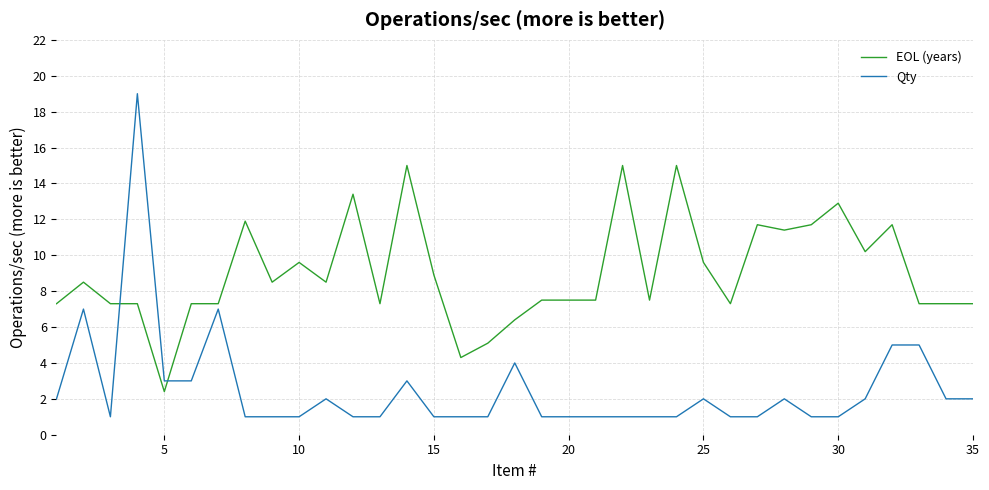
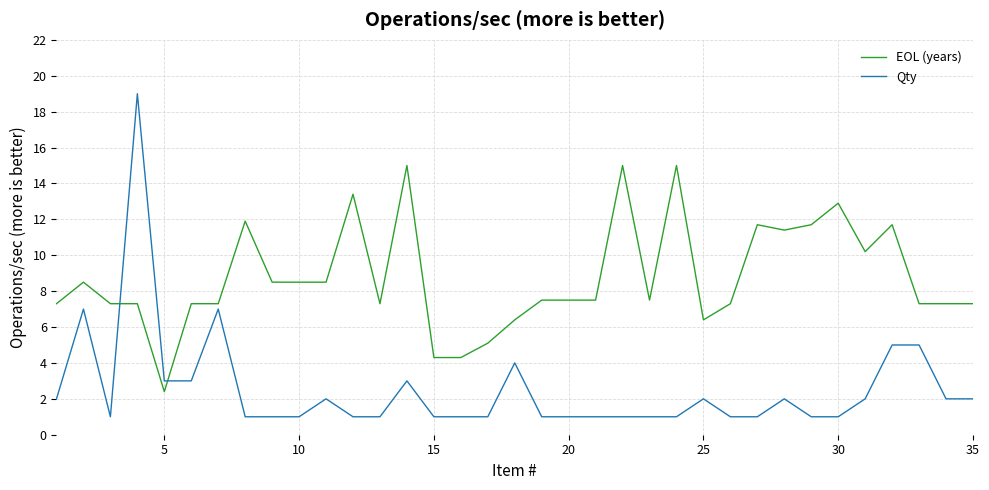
EOL (years), 10: 9.6 -> 8.5
EOL (years), 15: 8.9 -> 4.3
EOL (years), 25: 9.6 -> 6.4
